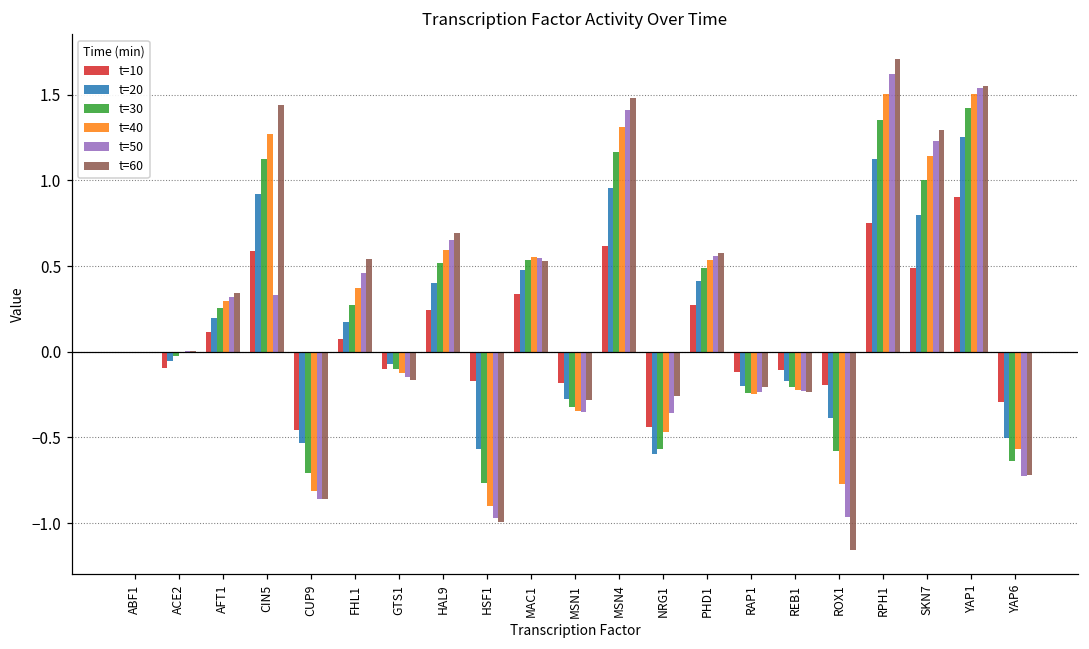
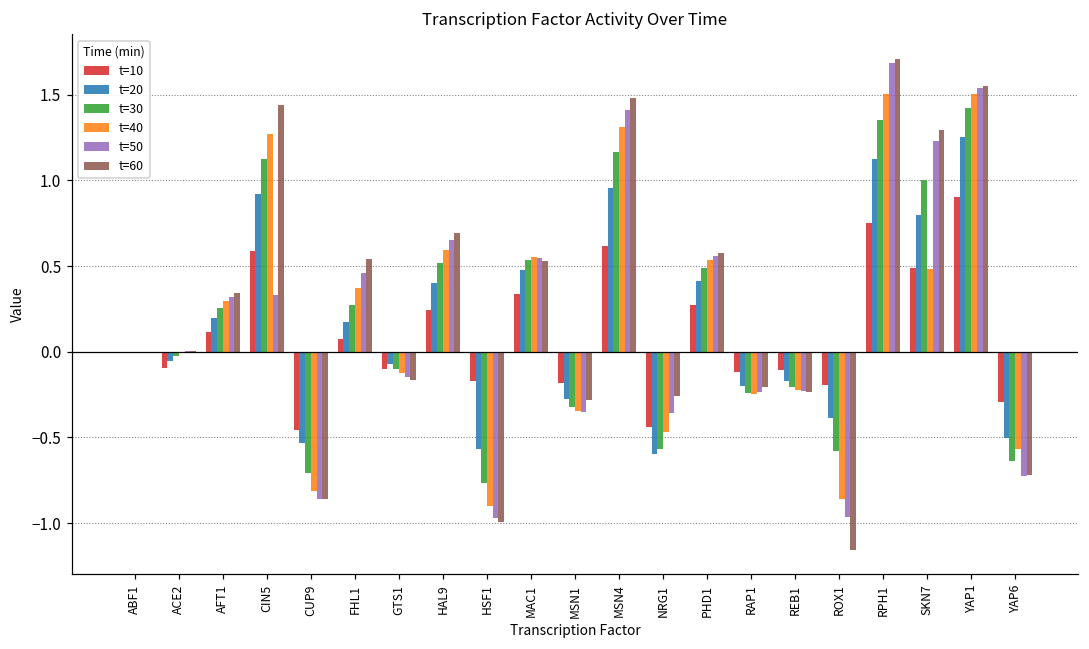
t=40, ROX1: -0.77 -> -0.86
t=50, RPH1: 1.62 -> 1.69
t=40, SKN7: 1.14 -> 0.49
